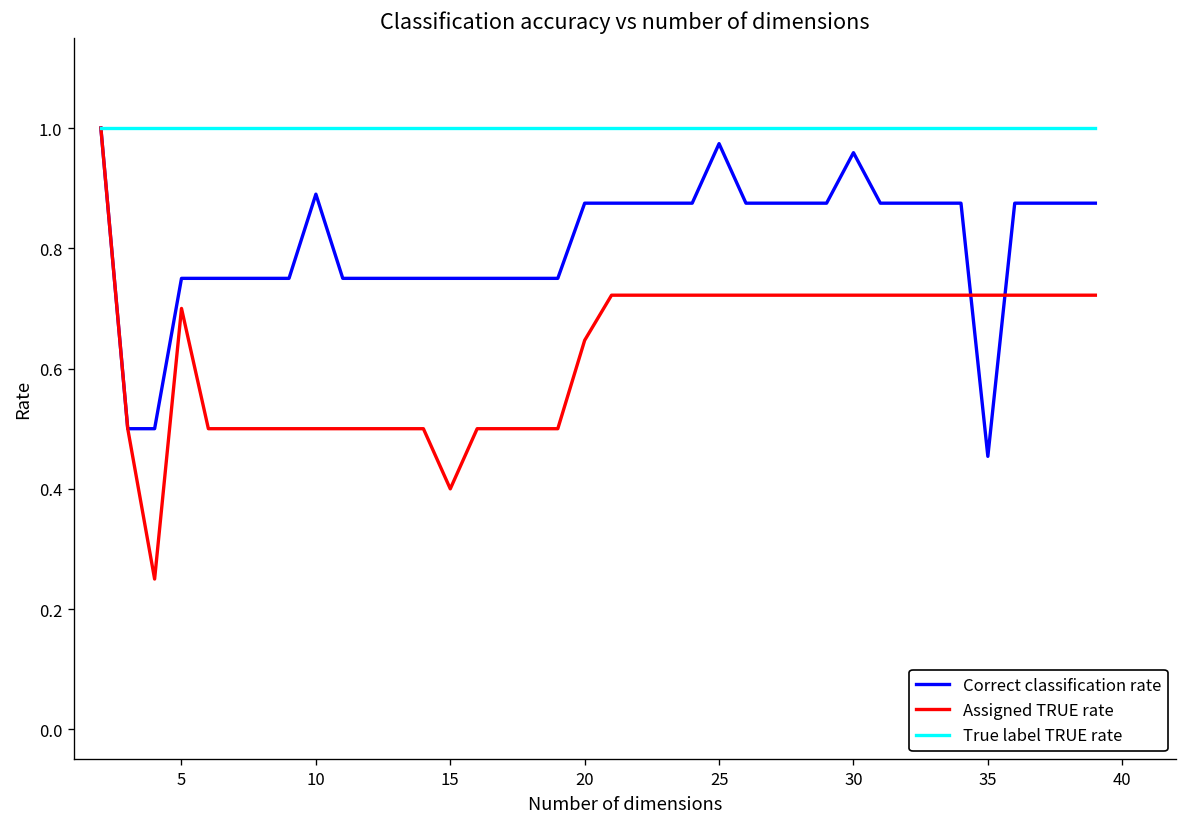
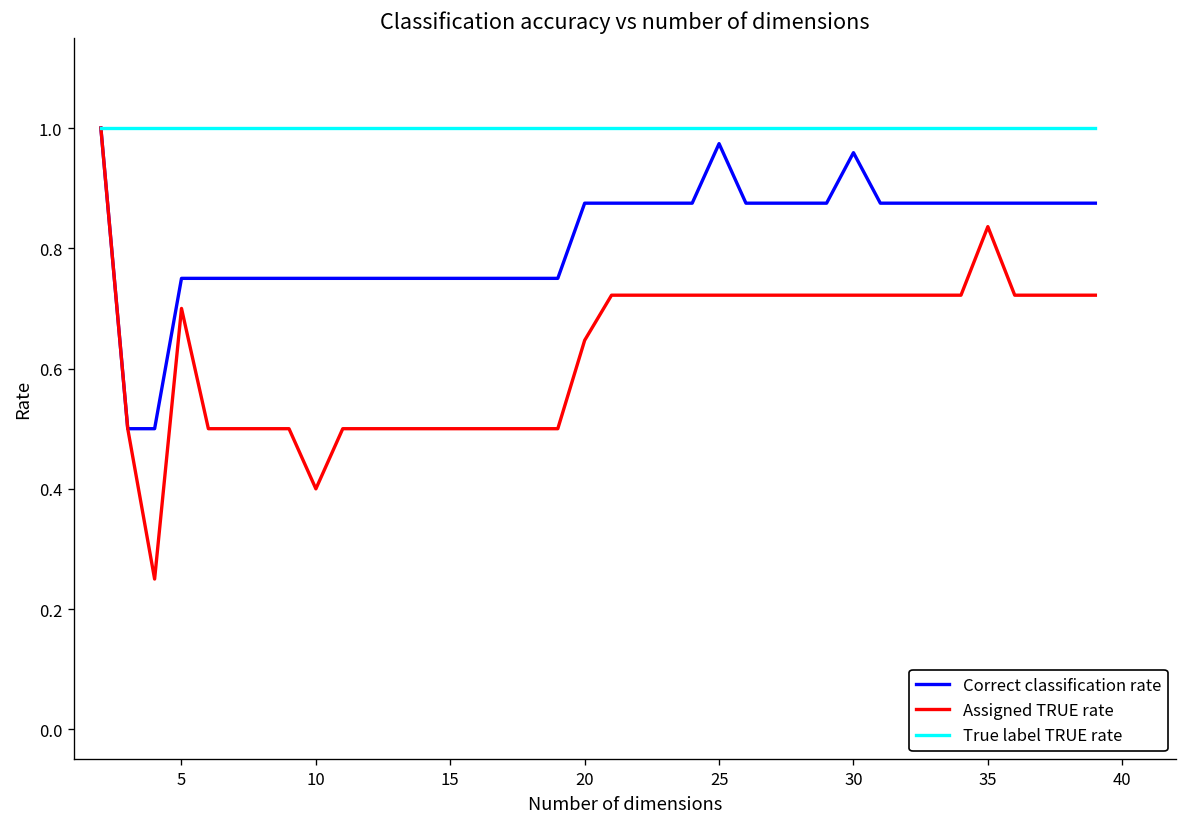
Correct classification rate, 10: 0.89 -> 0.75
Assigned TRUE rate, 10: 0.5 -> 0.4
Assigned TRUE rate, 15: 0.4 -> 0.5
Correct classification rate, 35: 0.45 -> 0.88
Assigned TRUE rate, 35: 0.72 -> 0.84
